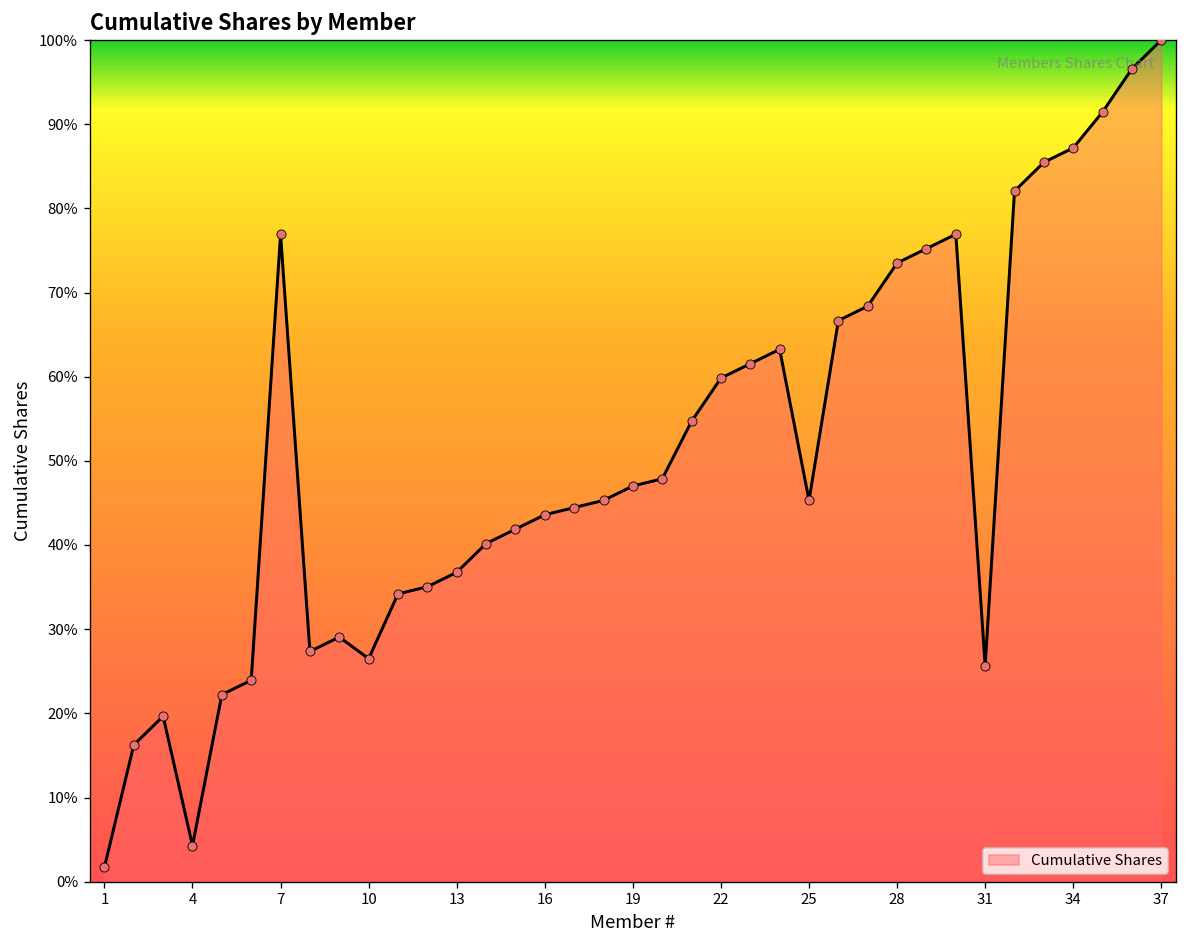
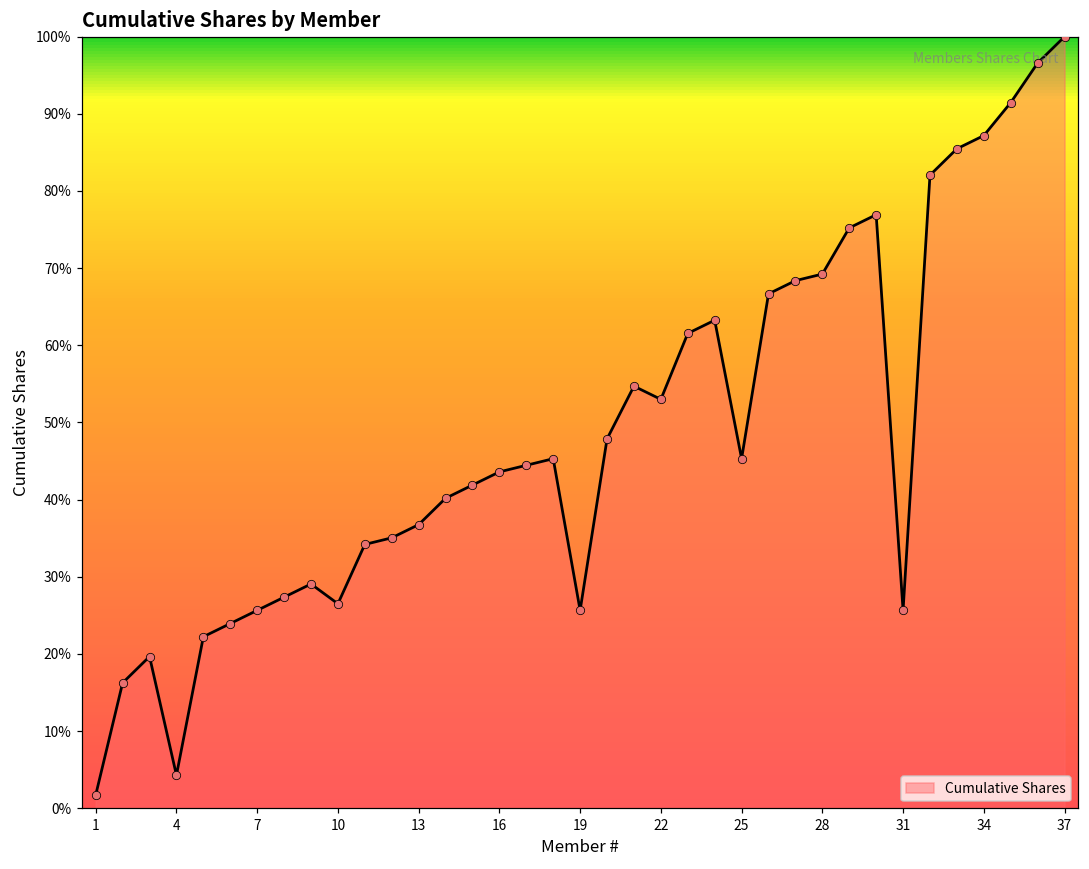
7: 77% -> 26%
19: 47% -> 26%
22: 60% -> 53%
28: 74% -> 69%
